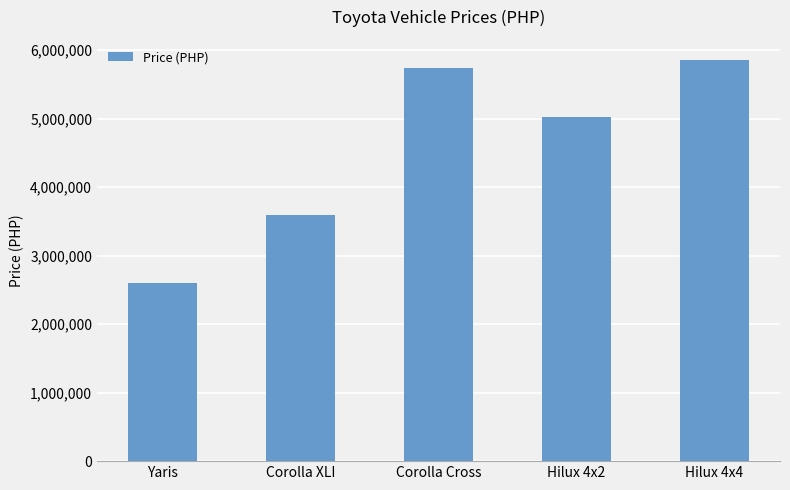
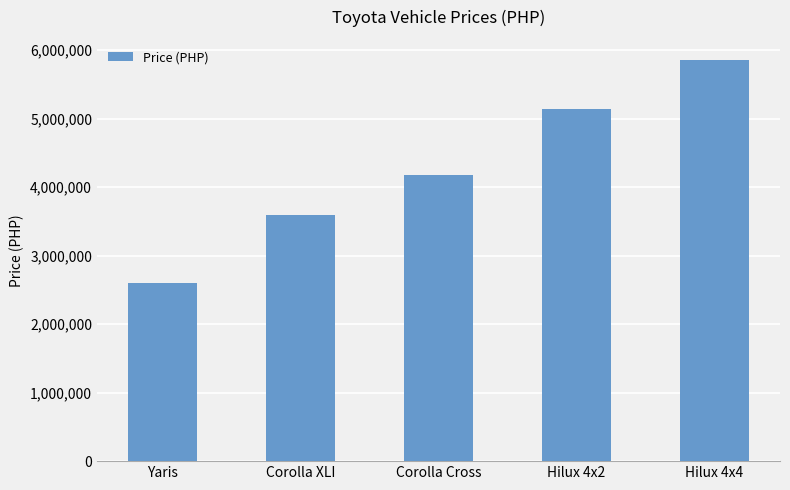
Corolla Cross: 5,700,000 -> 4,200,000
Hilux 4x2: 5,000,000 -> 5,100,000
